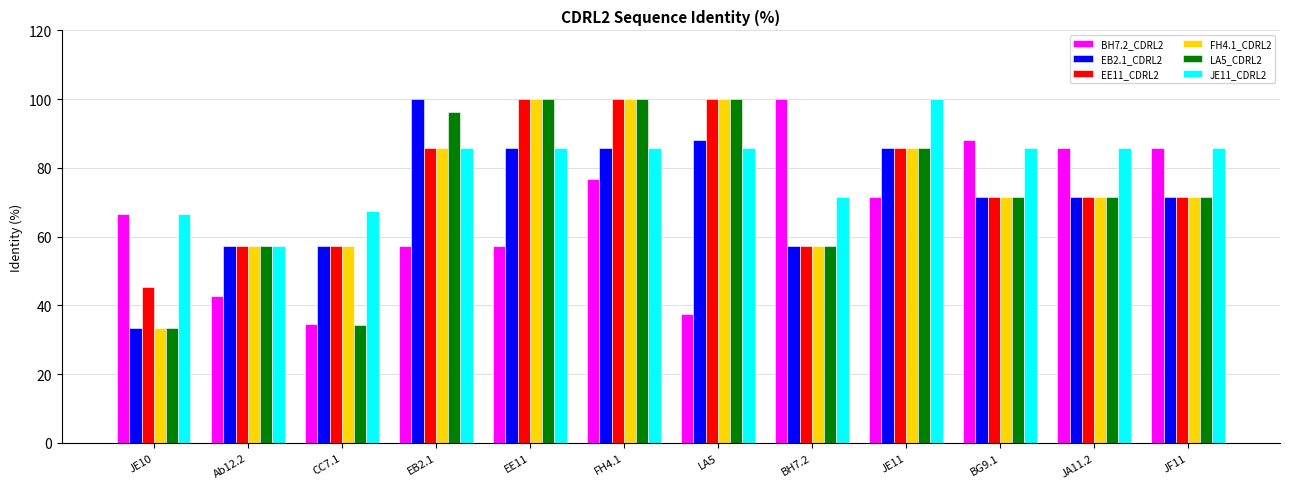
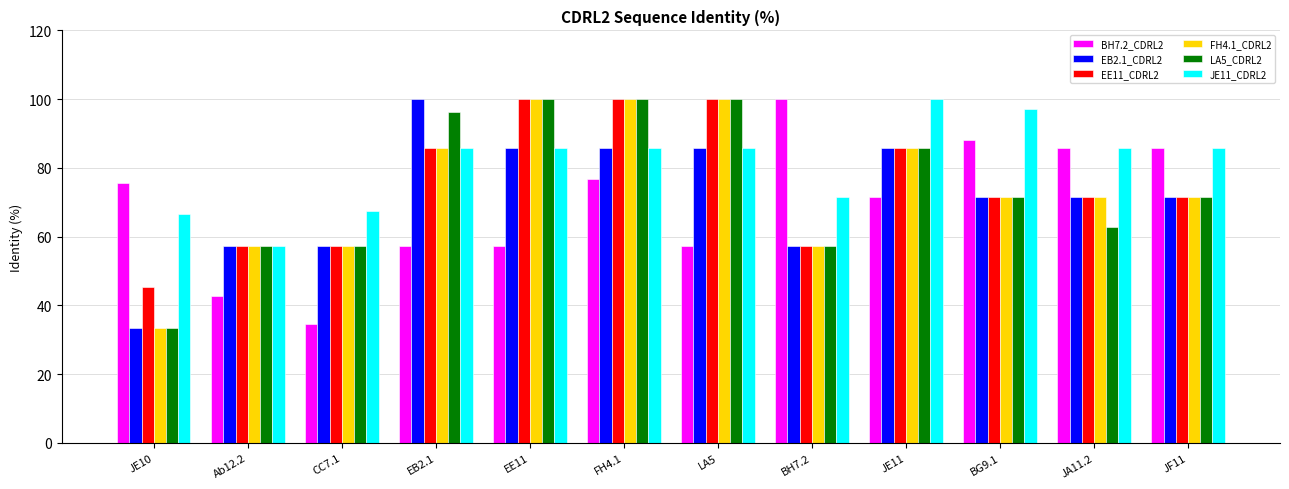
BH7.2_CDRL2, JE10: 67 -> 75
LA5_CDRL2, CC7.1: 34 -> 57
BH7.2_CDRL2, LA5: 38 -> 57
EB2.1_CDRL2, LA5: 88 -> 86
JE11_CDRL2, BG9.1: 86 -> 97
LA5_CDRL2, JA11.2: 71 -> 63
